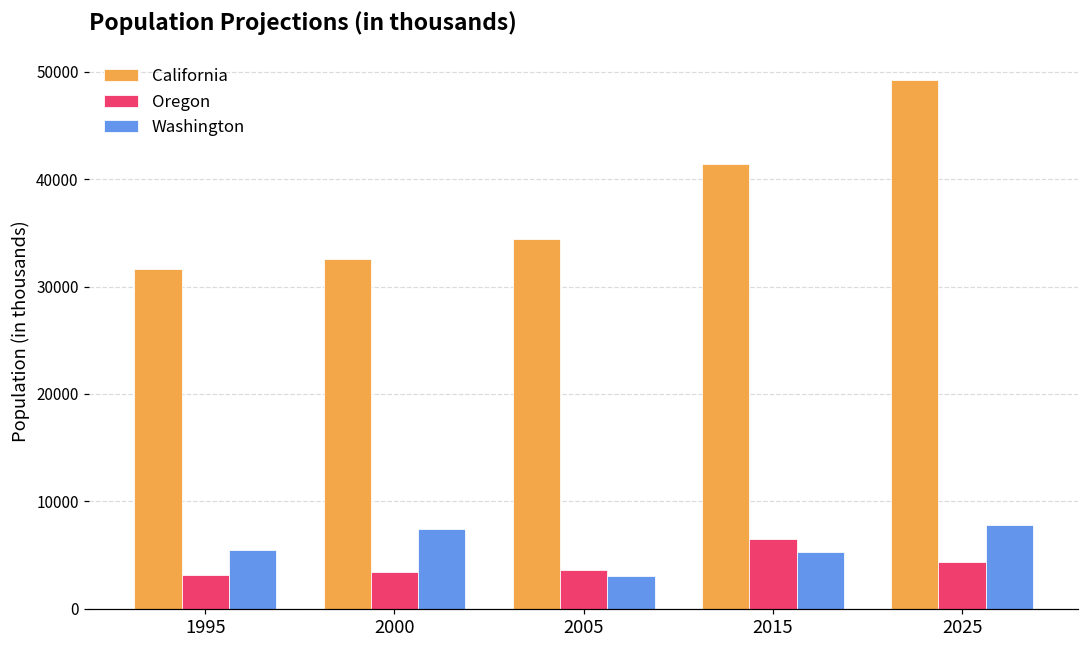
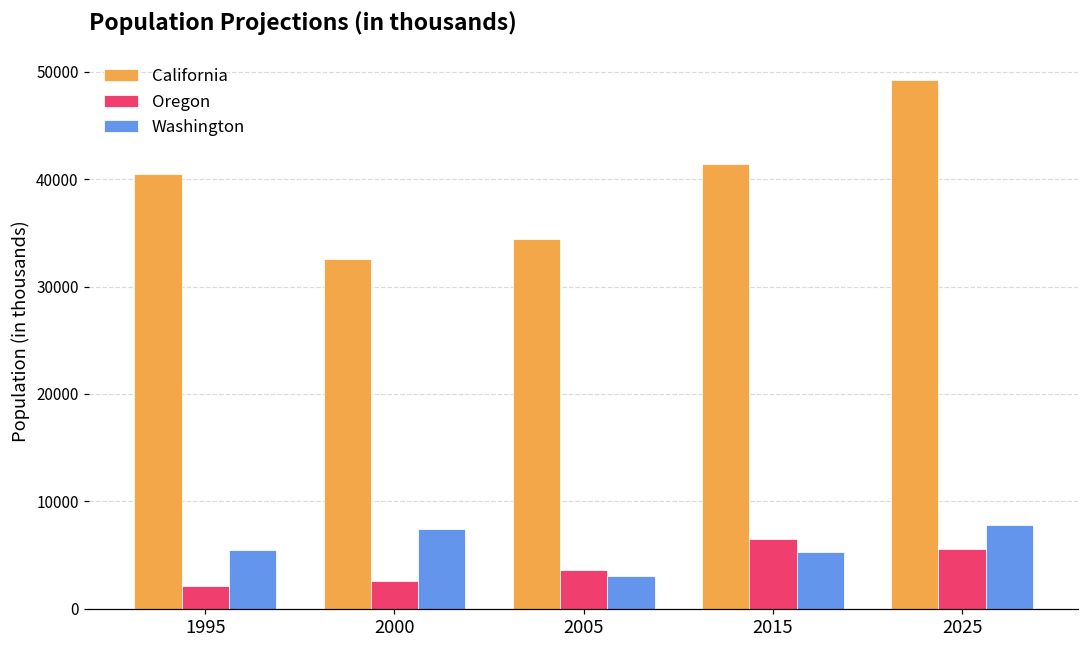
California, 1995: 32000 -> 40000
Oregon, 1995: 3000 -> 2000
Oregon, 2000: 3400 -> 2500
Oregon, 2025: 4000 -> 6000
